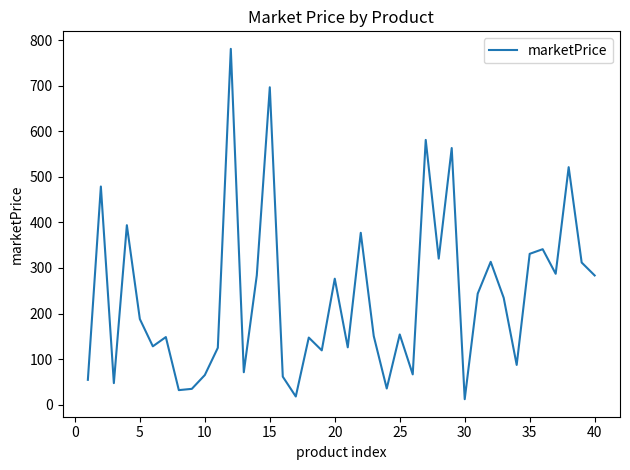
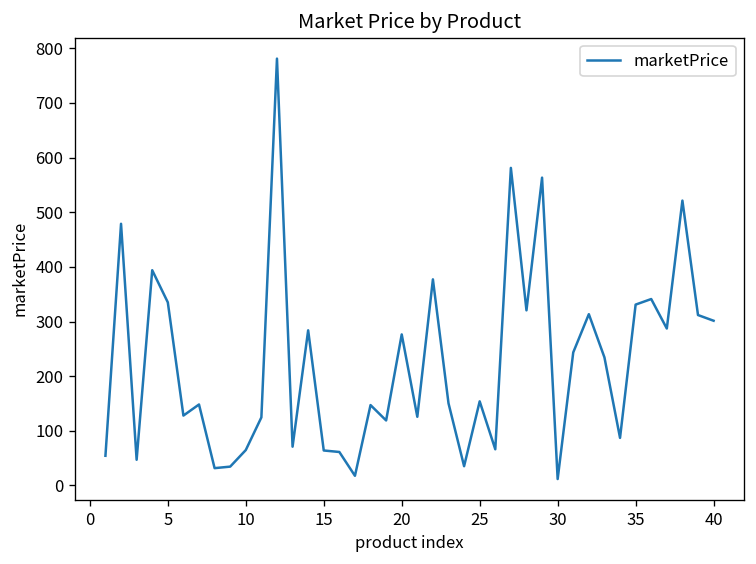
5: 190 -> 340
15: 700 -> 60
40: 280 -> 300
